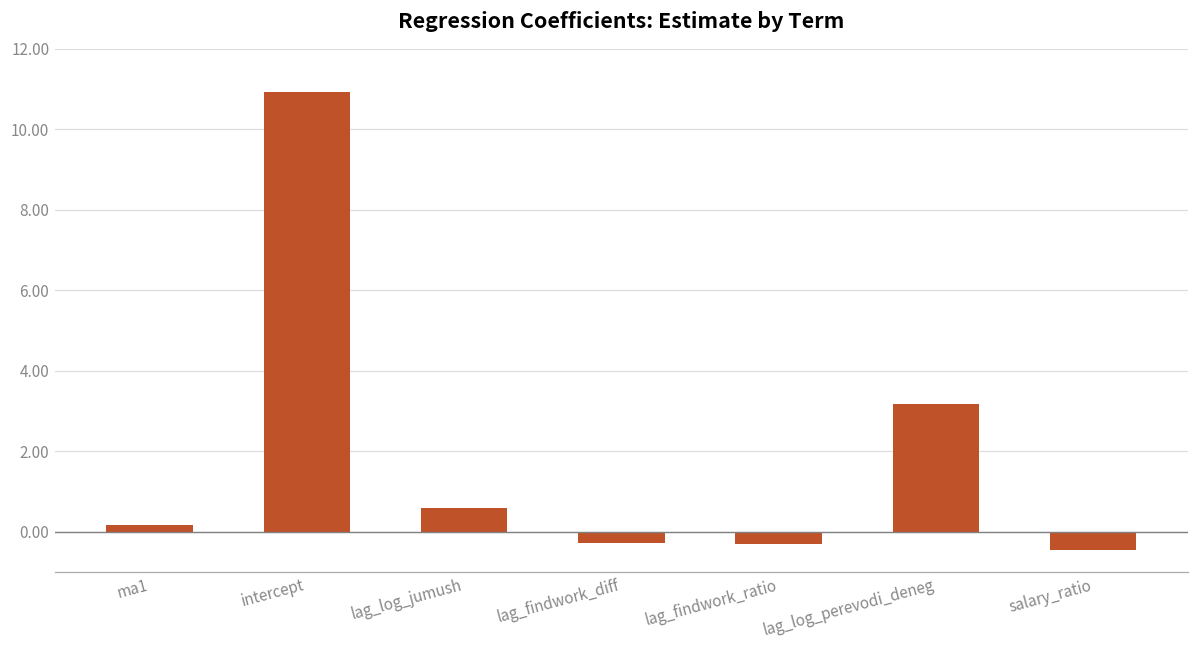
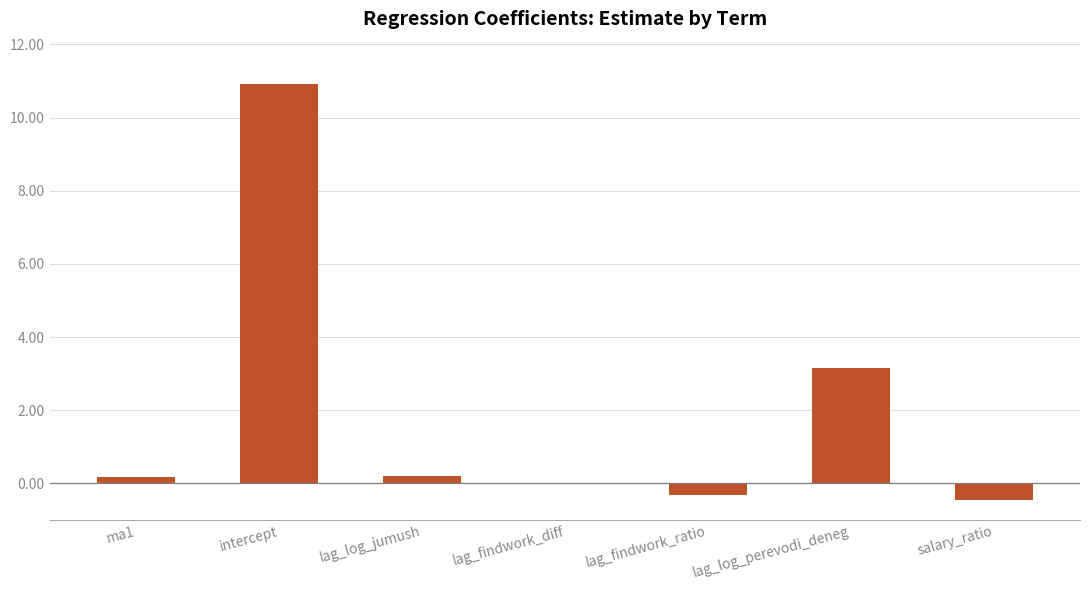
lag_log_jumush: 0.6 -> 0.2
lag_findwork_diff: -0.3 -> 0.0
